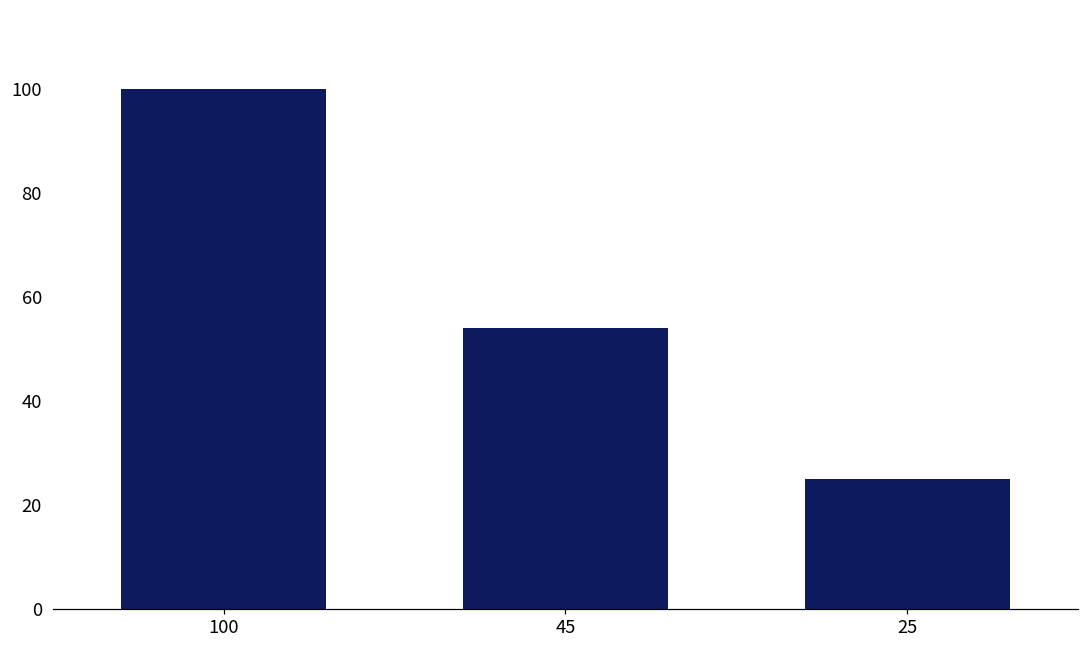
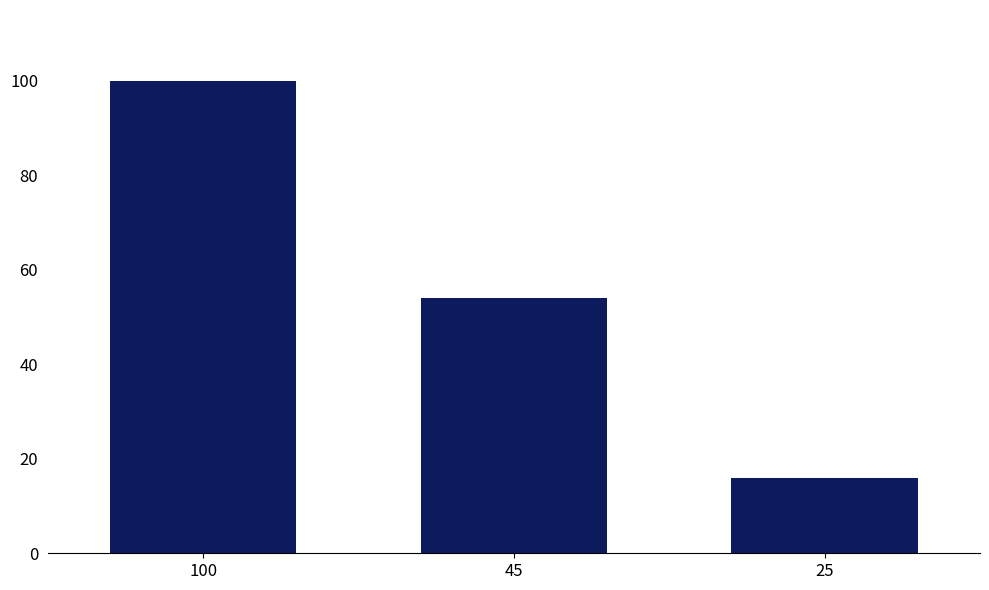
25: 25 -> 16
